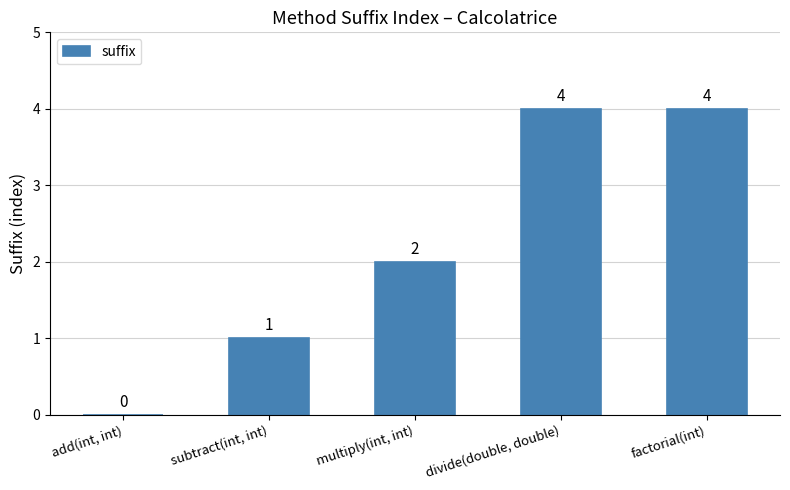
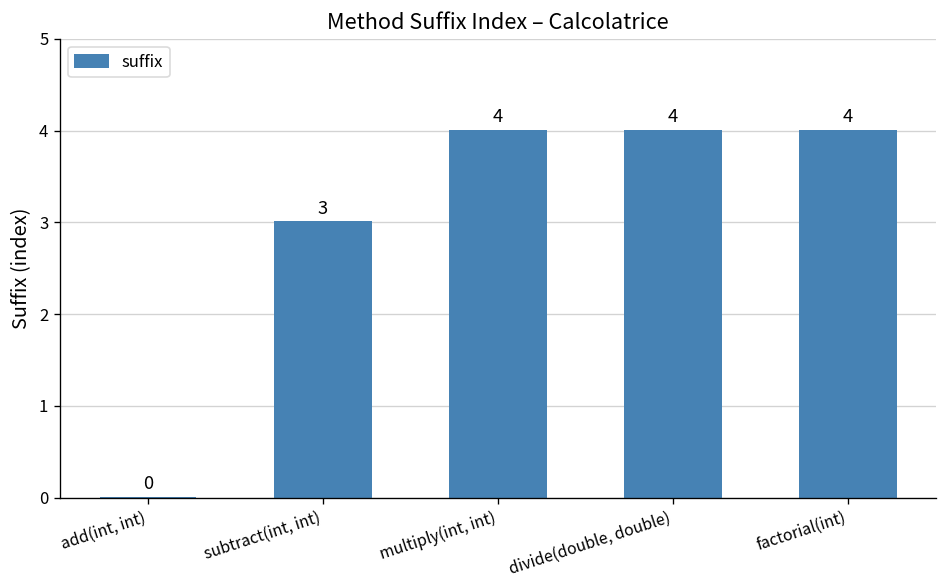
subtract(int, int): 1 -> 3
multiply(int, int): 2 -> 4
